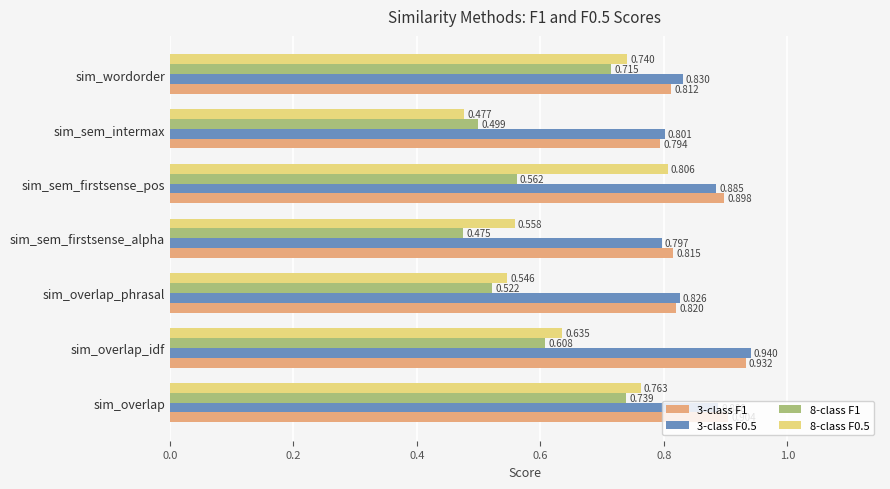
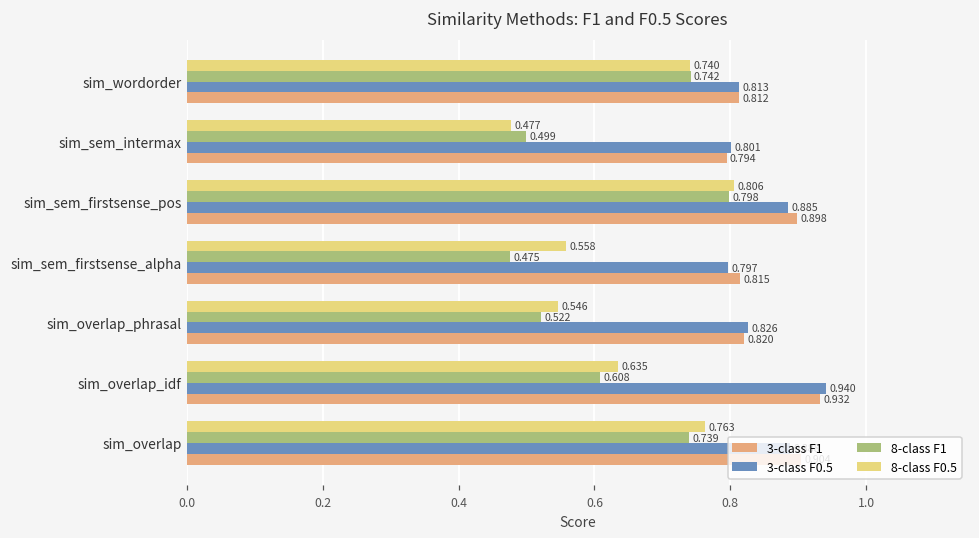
8-class F1, sim_wordorder: 0.715 -> 0.742
3-class F0.5, sim_wordorder: 0.830 -> 0.813
8-class F1, sim_sem_firstsense_pos: 0.562 -> 0.798
